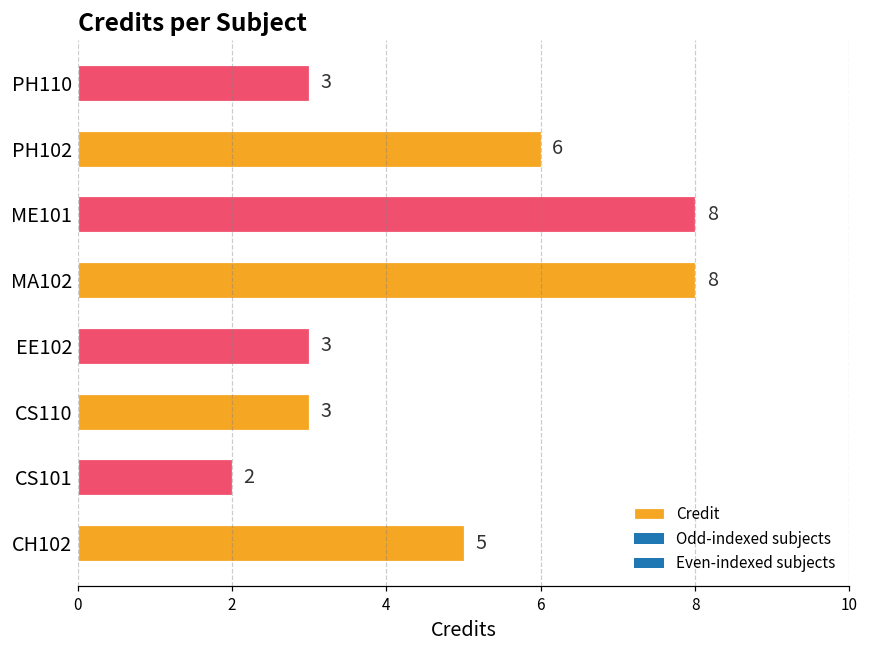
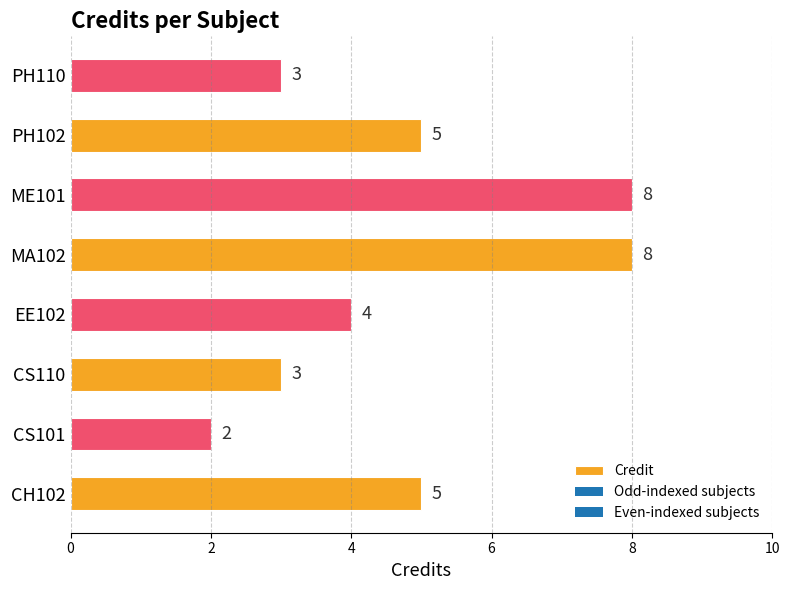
PH102: 6 -> 5
EE102: 3 -> 4
